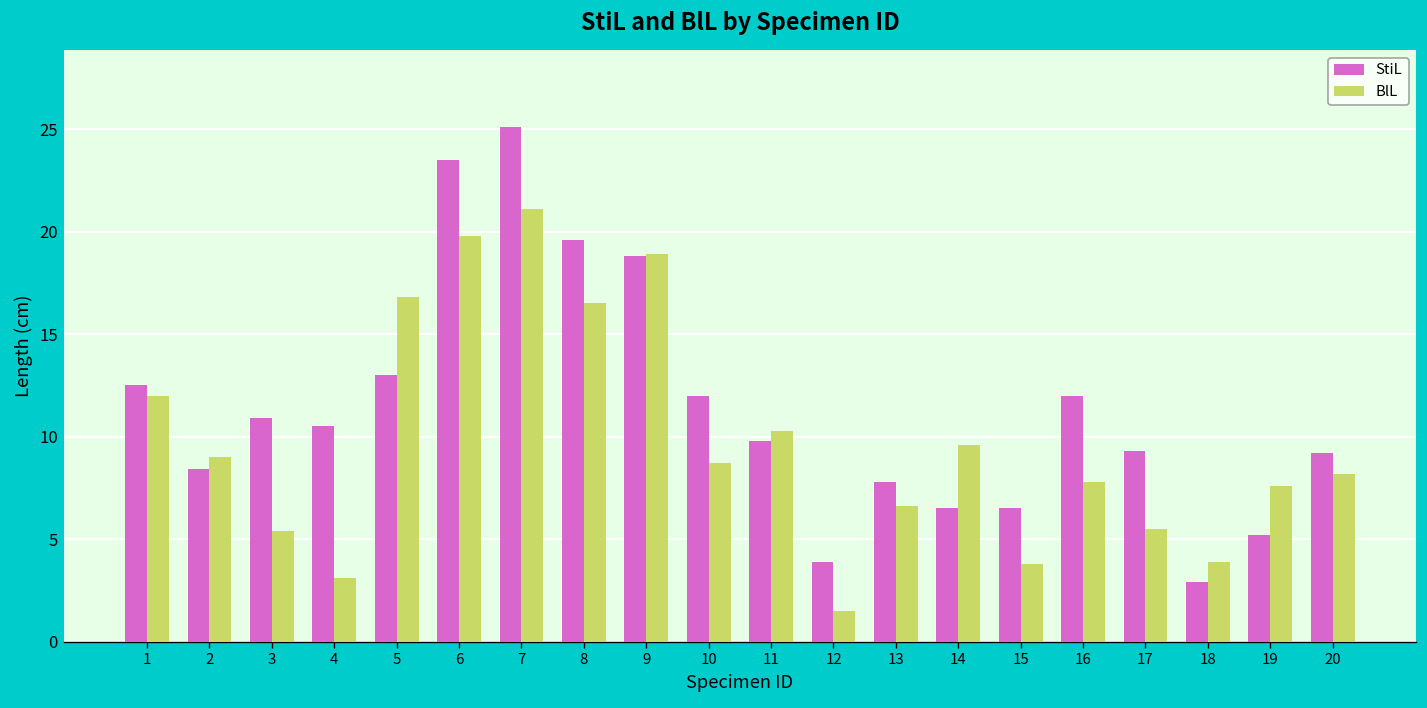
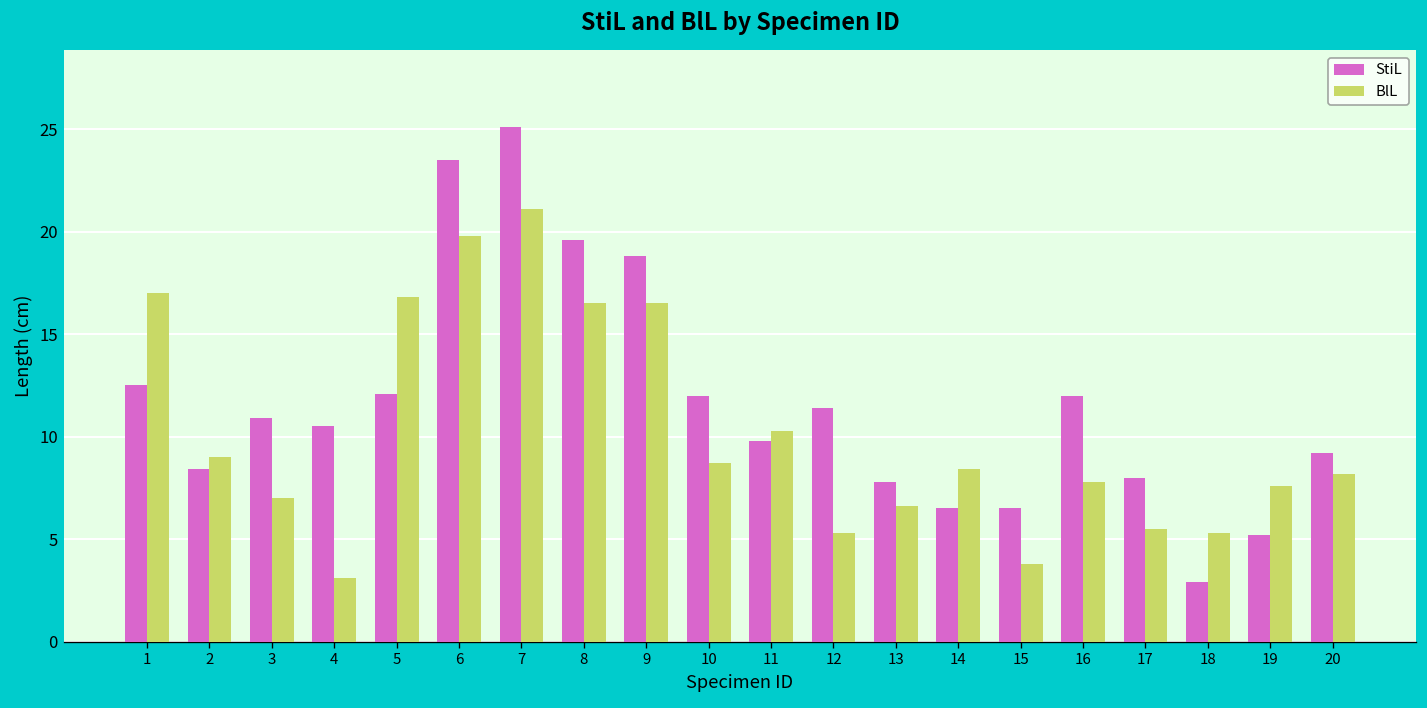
BlL, 1: 12 -> 17
BlL, 3: 5.4 -> 7.0
StiL, 5: 13.0 -> 12.1
BlL, 9: 18.9 -> 16.5
StiL, 12: 3.9 -> 11.4
BlL, 12: 1.5 -> 5.3
BlL, 14: 9.6 -> 8.4
StiL, 17: 9.3 -> 8.0
BlL, 18: 3.9 -> 5.3
